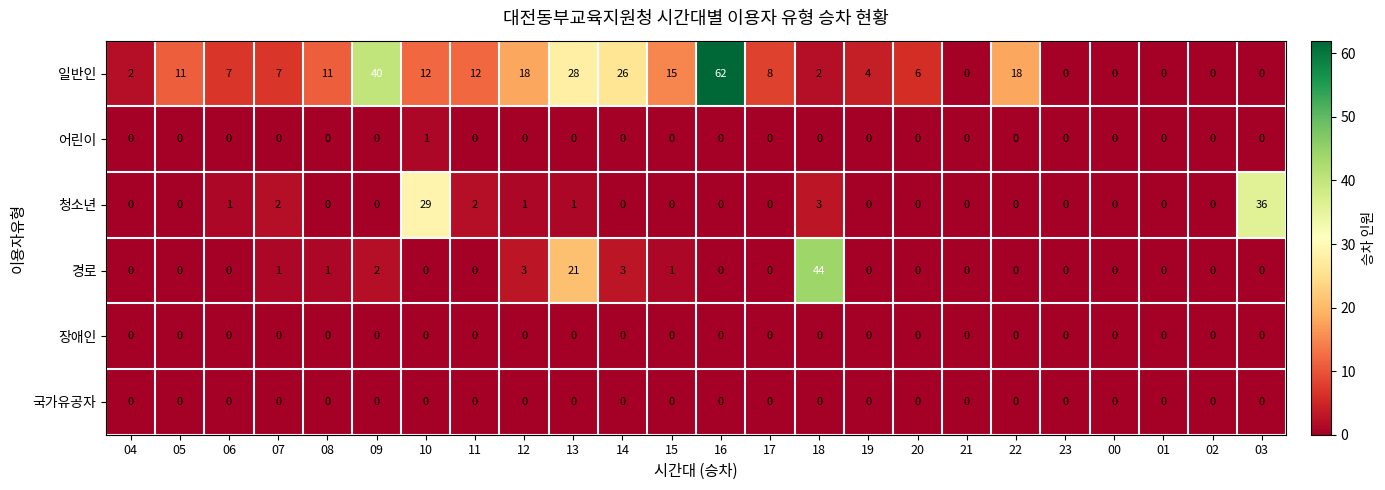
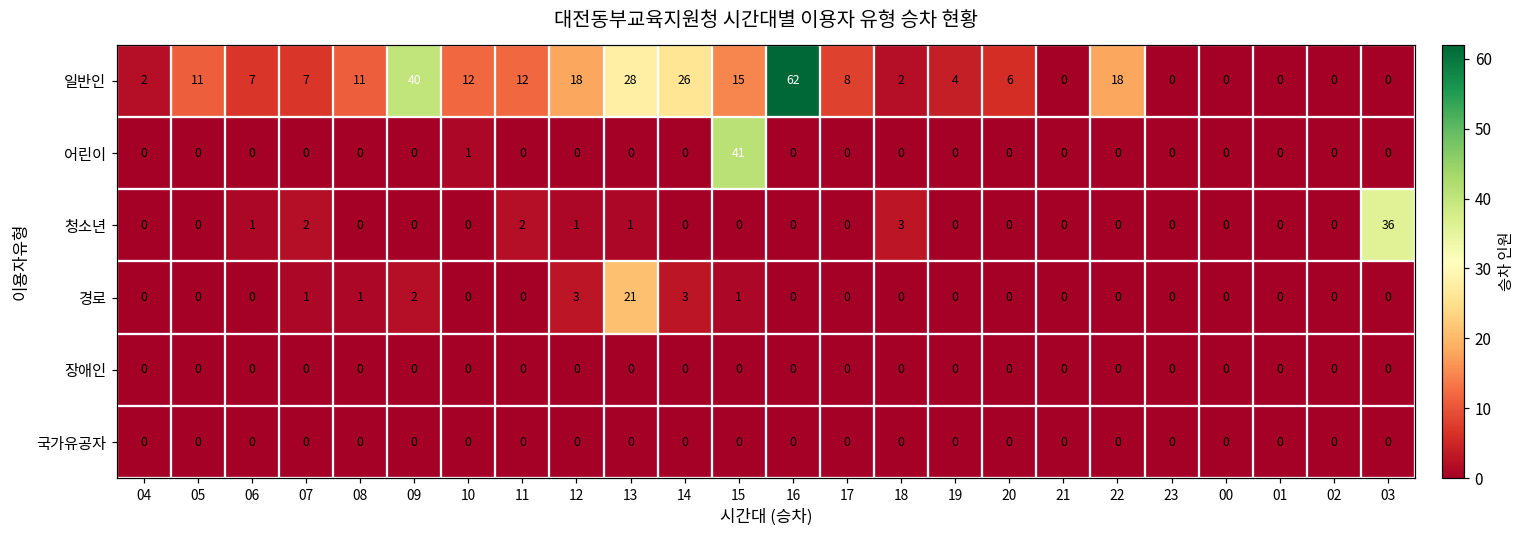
어린이, 15: 0 -> 41
청소년, 10: 29 -> 0
경로, 18: 44 -> 0
